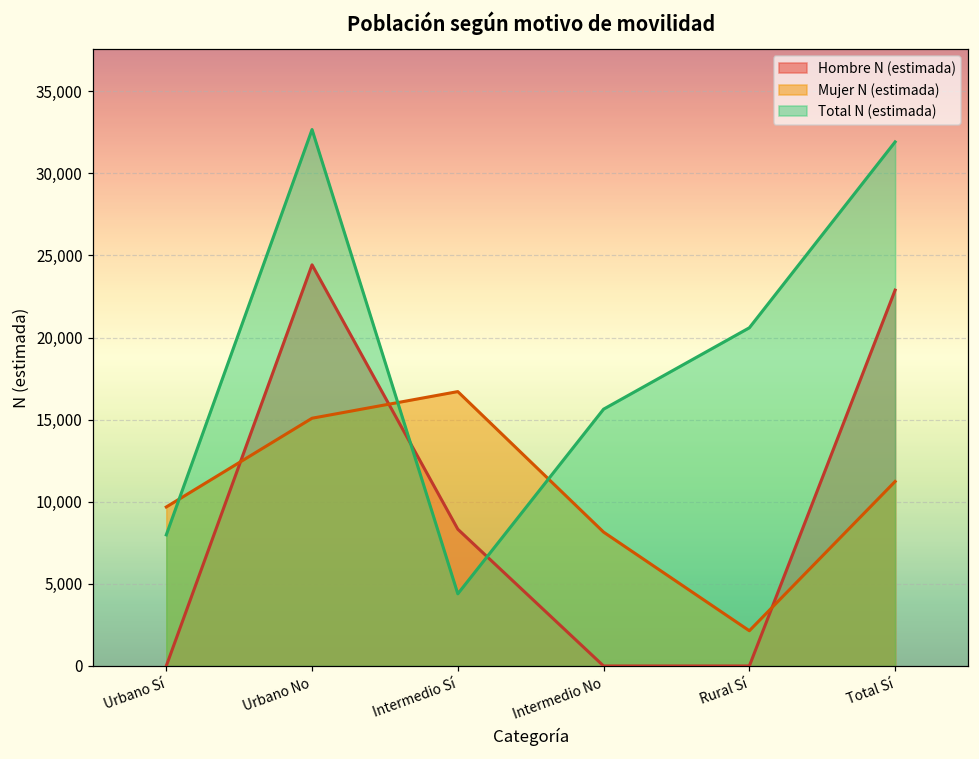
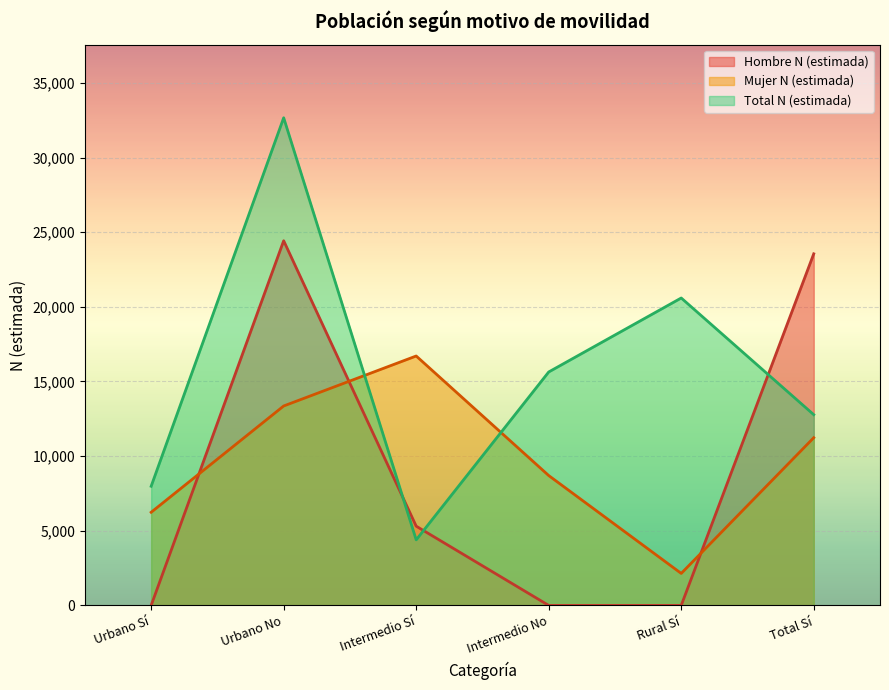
Mujer N (estimada), Urbano Sí: 9,700 -> 6,200
Mujer N (estimada), Urbano No: 15,100 -> 13,400
Hombre N (estimada), Intermedio Sí: 8,300 -> 5,300
Mujer N (estimada), Intermedio No: 8,200 -> 8,700
Hombre N (estimada), Total Sí: 22,900 -> 23,600
Total N (estimada), Total Sí: 31,900 -> 12,800
